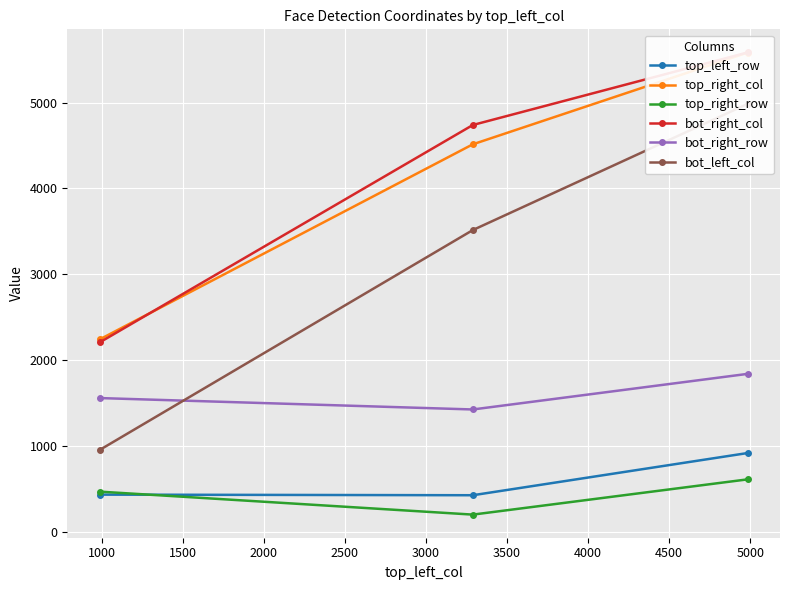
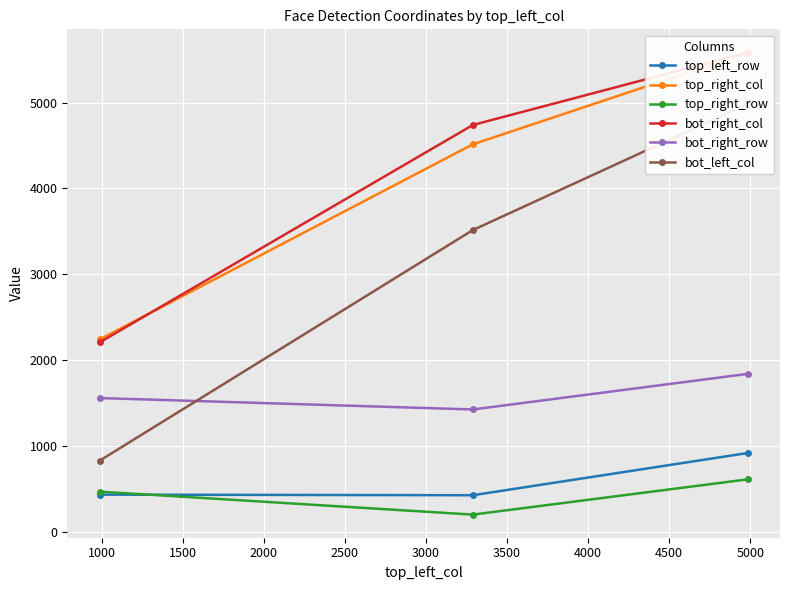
bot_left_col, 1000: 1000 -> 800
